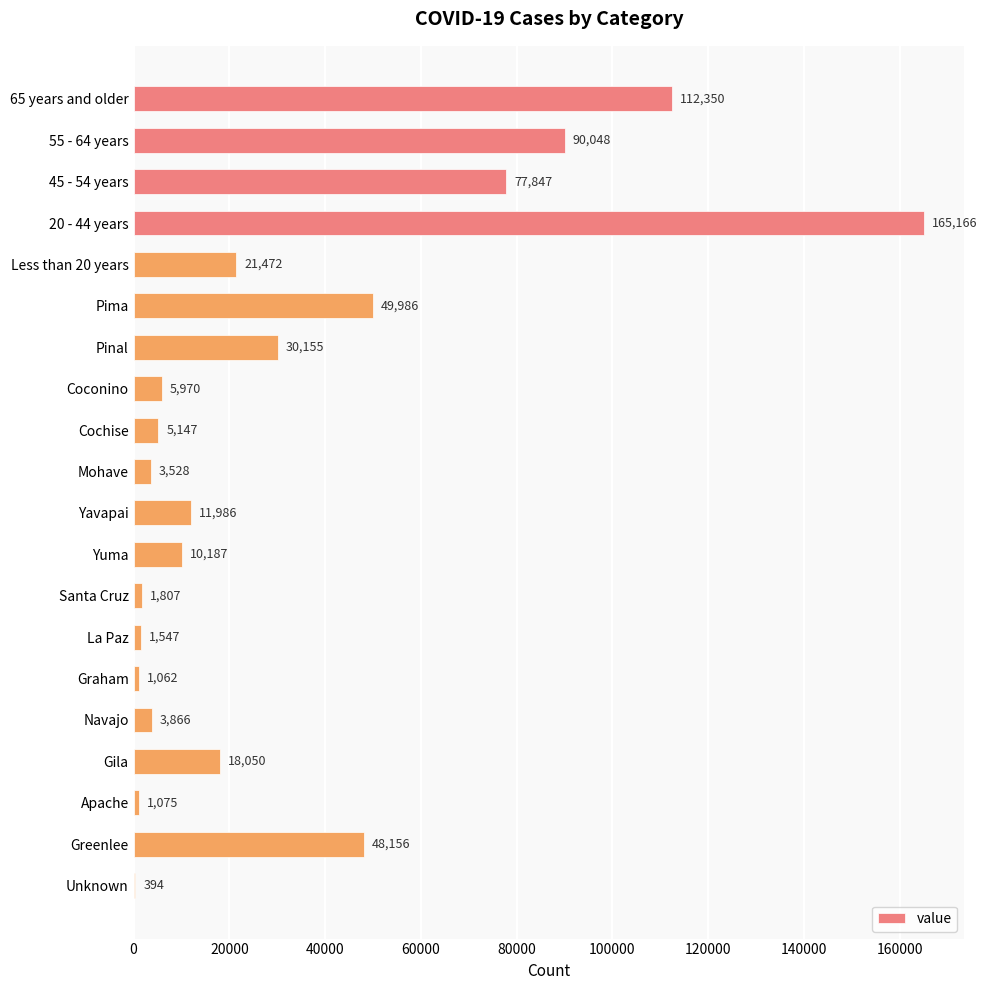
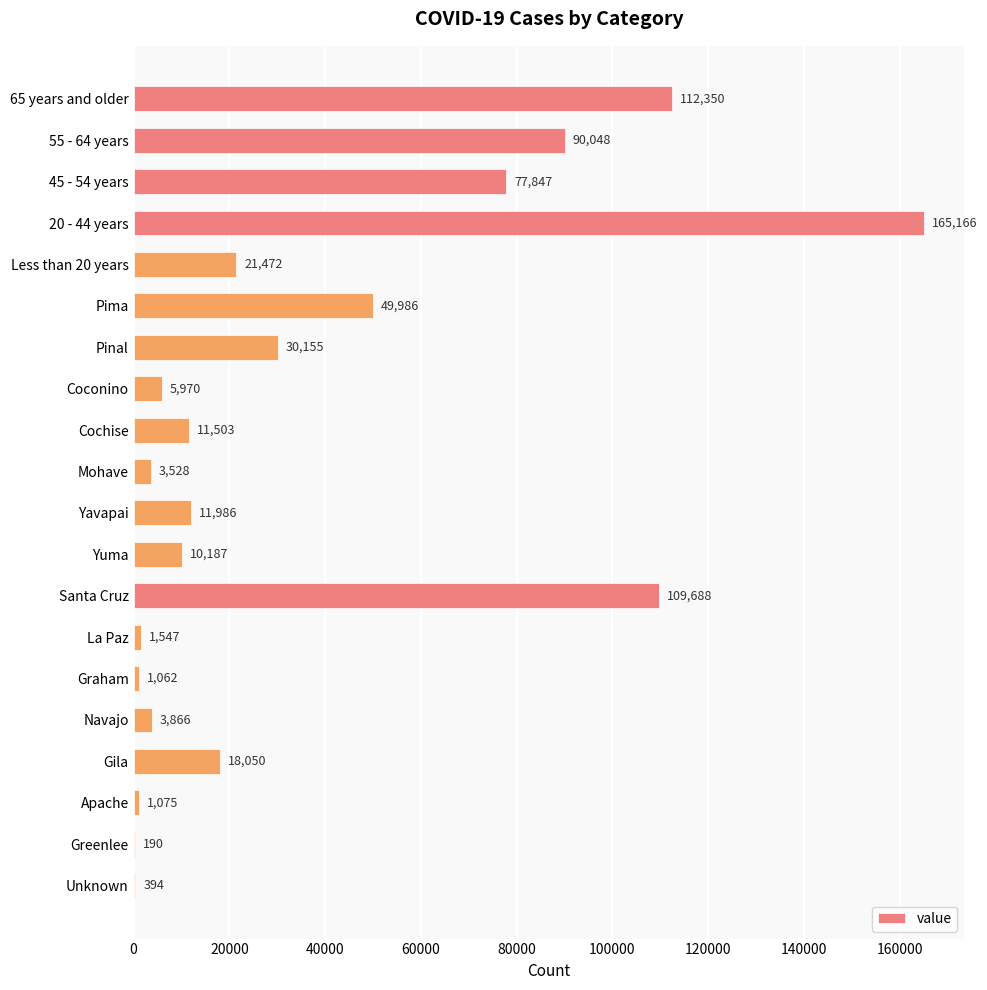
Cochise: 5,147 -> 11,503
Santa Cruz: 1,807 -> 109,688
Greenlee: 48,156 -> 190
